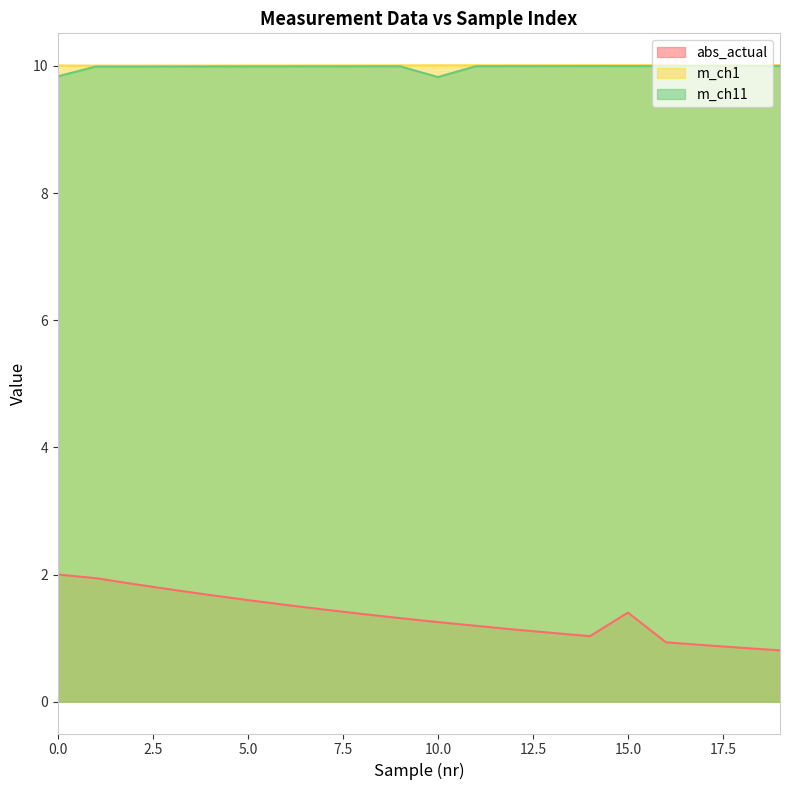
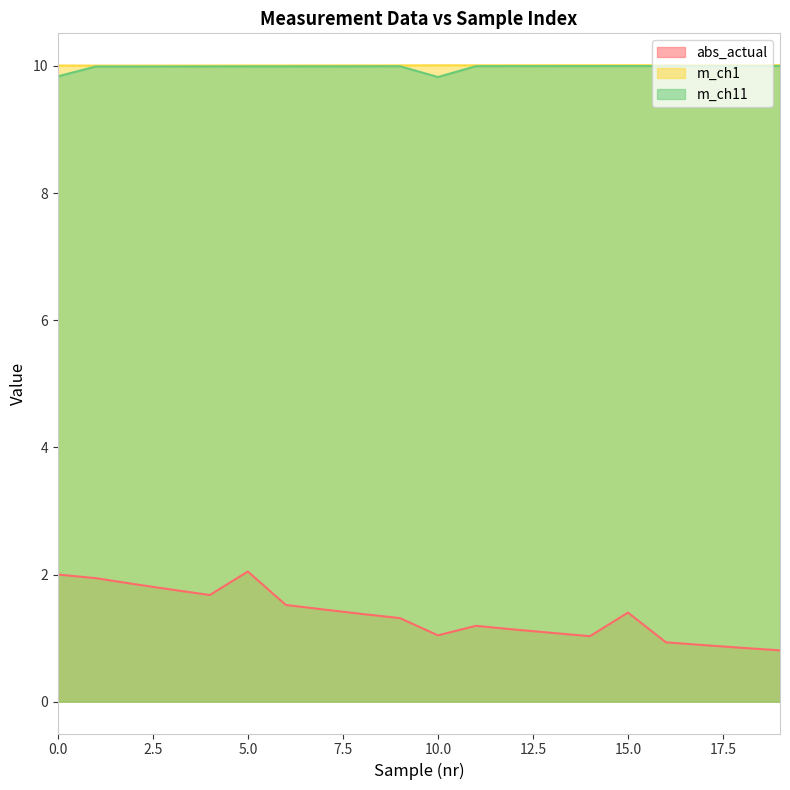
abs_actual, 5.0: 1.6 -> 2.0
abs_actual, 10.0: 1.3 -> 1.0
